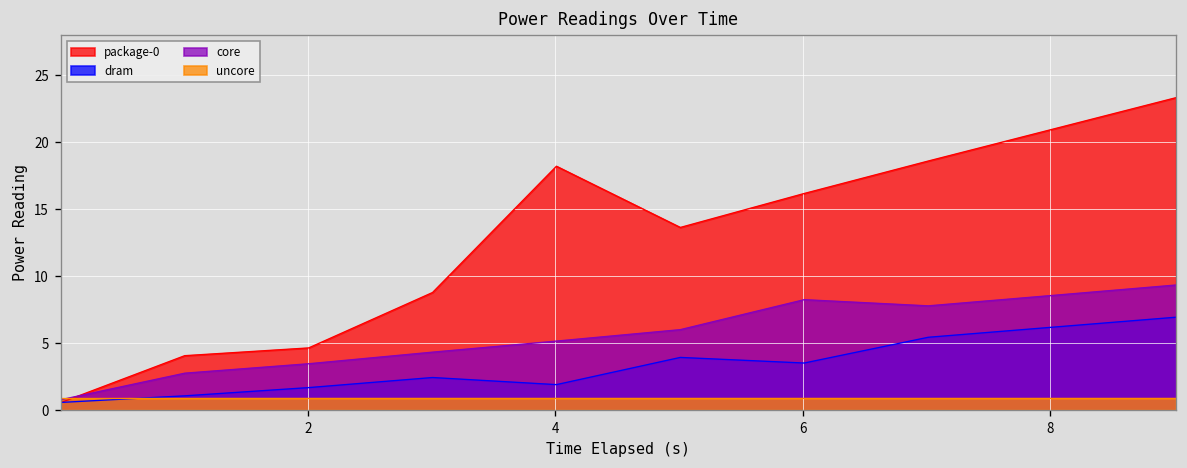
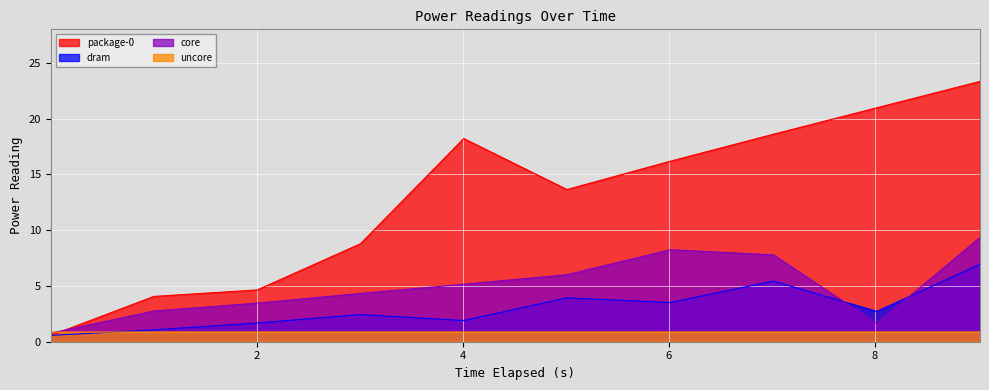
dram, 8: 6.2 -> 2.7
core, 8: 8.6 -> 1.6
